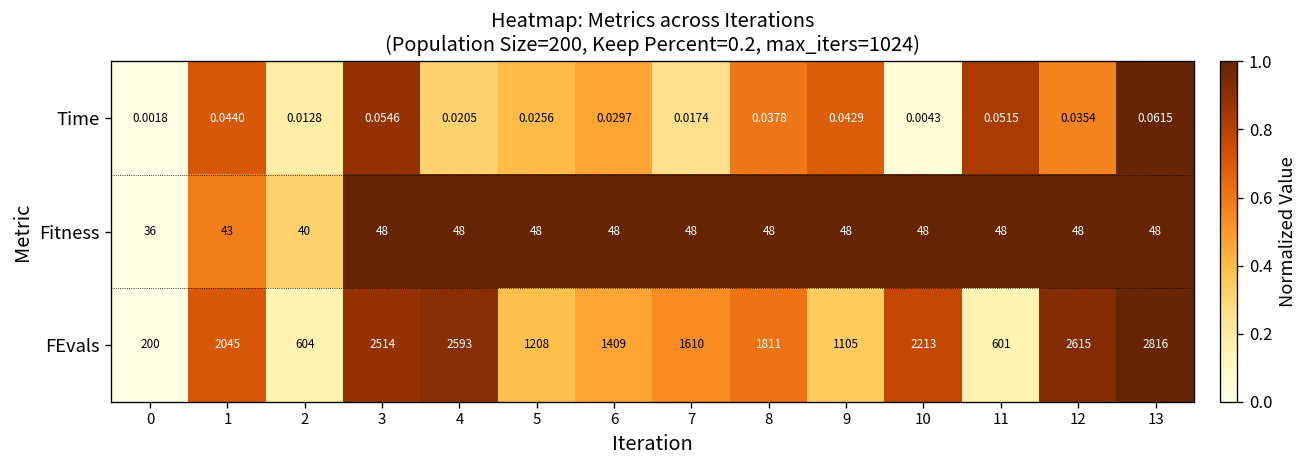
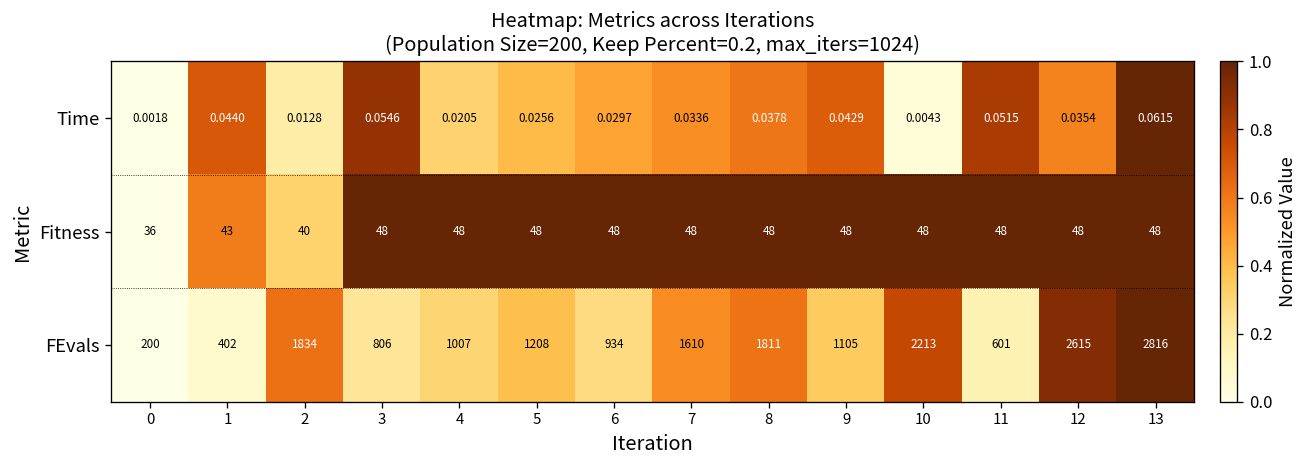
Time, 7: 0.0174 -> 0.0336
FEvals, 1: 2045 -> 402
FEvals, 2: 604 -> 1834
FEvals, 3: 2514 -> 806
FEvals, 4: 2593 -> 1007
FEvals, 6: 1409 -> 934
